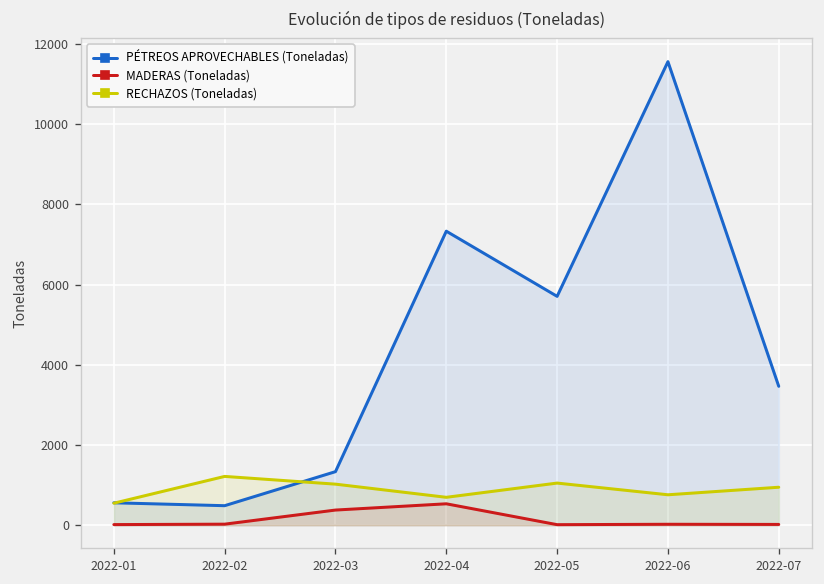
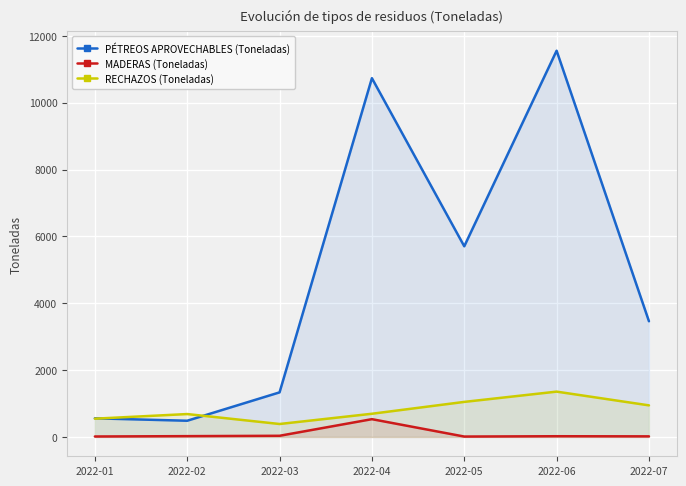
RECHAZOS (Toneladas), 2022-02: 1200 -> 700
MADERAS (Toneladas), 2022-03: 400 -> 0
RECHAZOS (Toneladas), 2022-03: 1000 -> 400
PÉTREOS APROVECHABLES (Toneladas), 2022-04: 7300 -> 10700
RECHAZOS (Toneladas), 2022-06: 800 -> 1400
